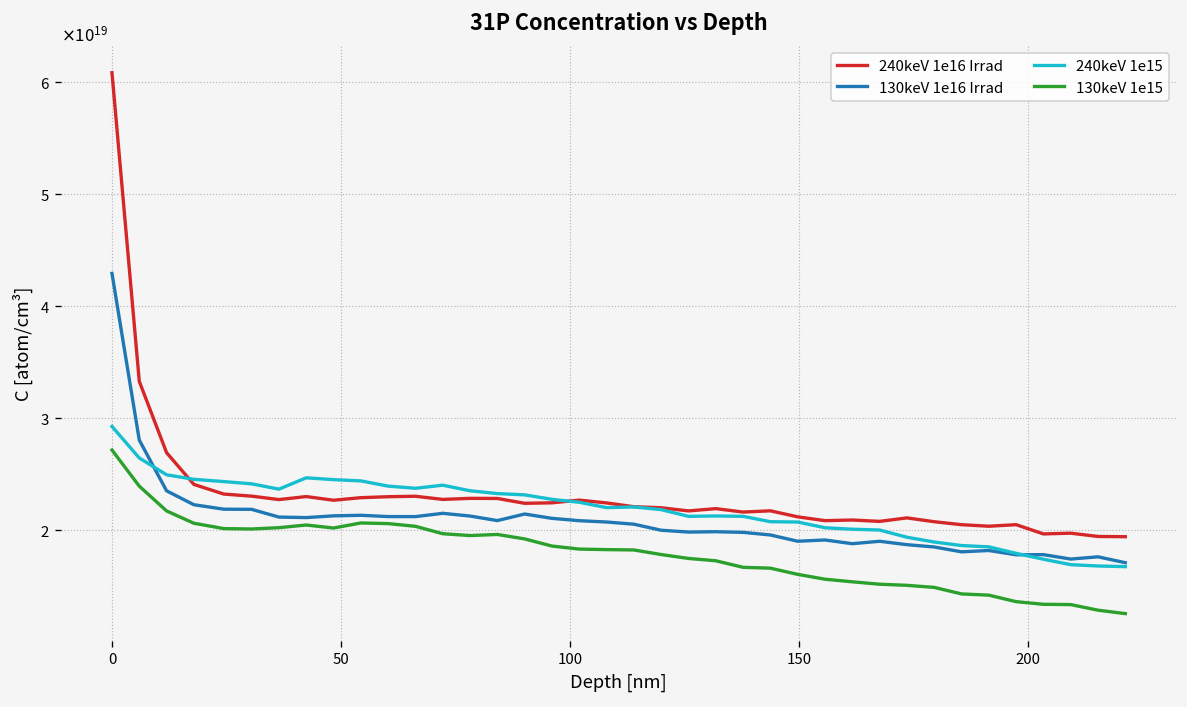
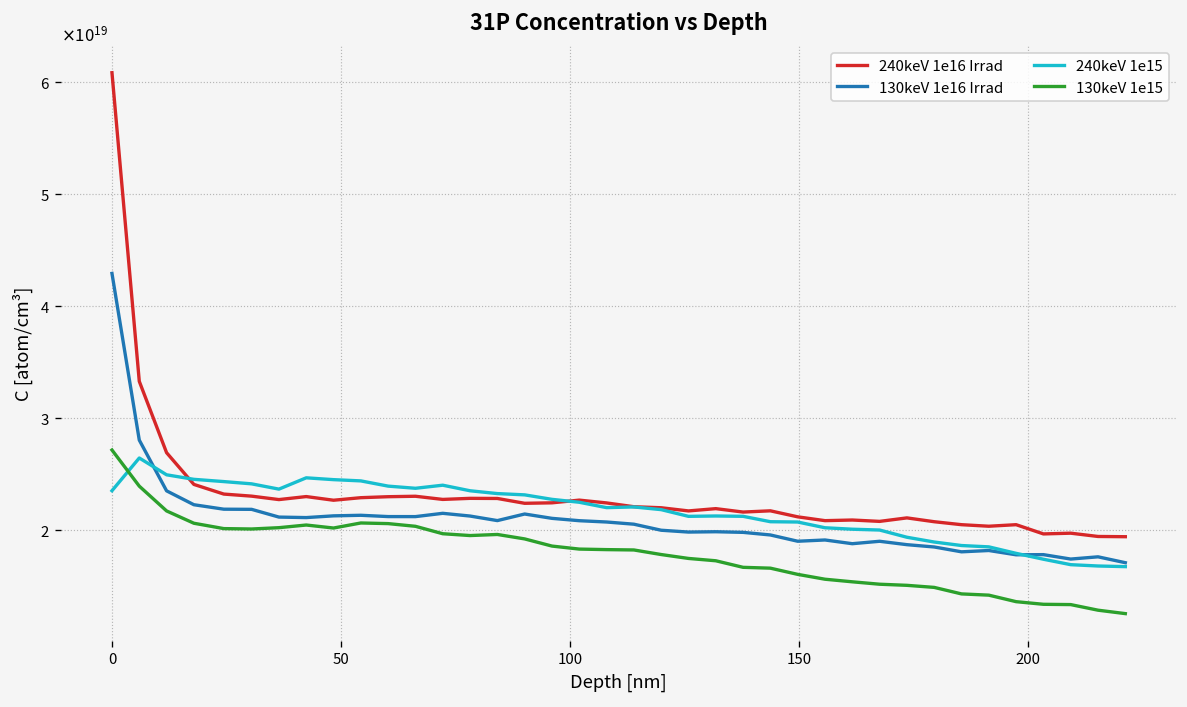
240keV 1e15, 0: 29000000000000000000 -> 24000000000000000000
